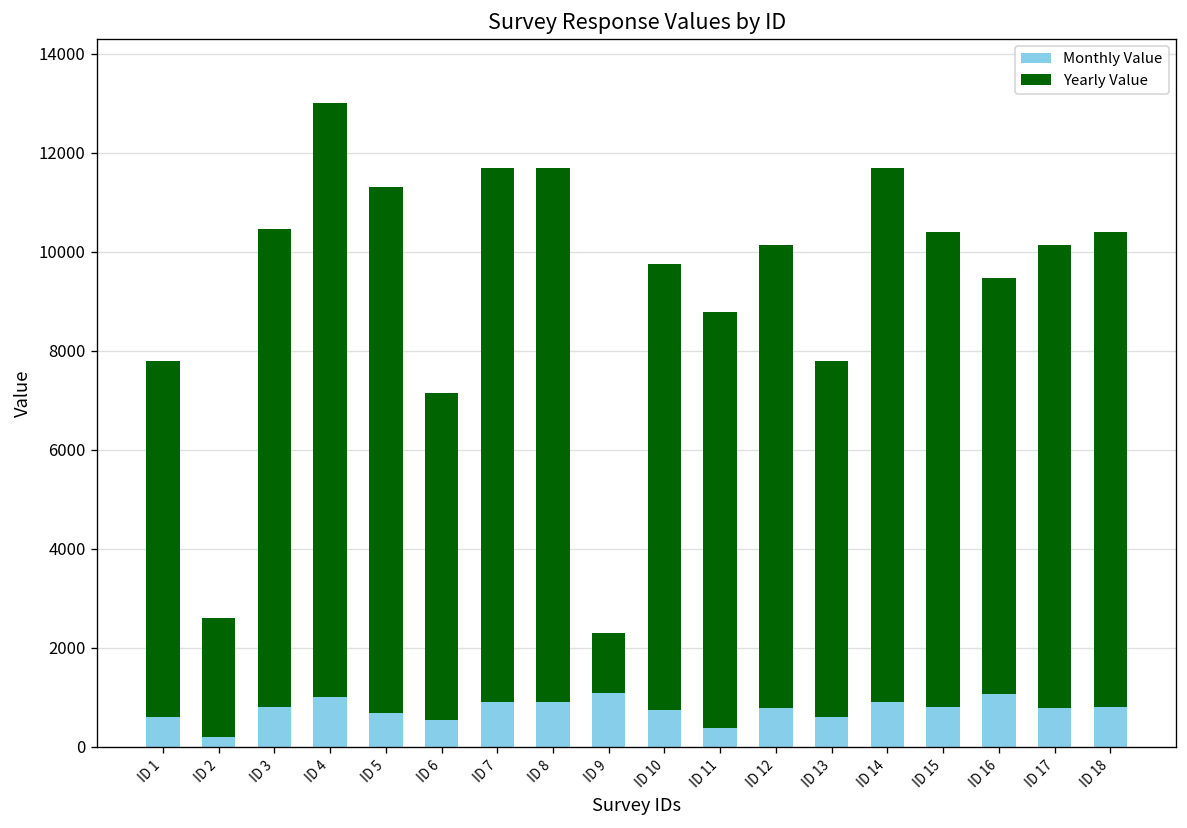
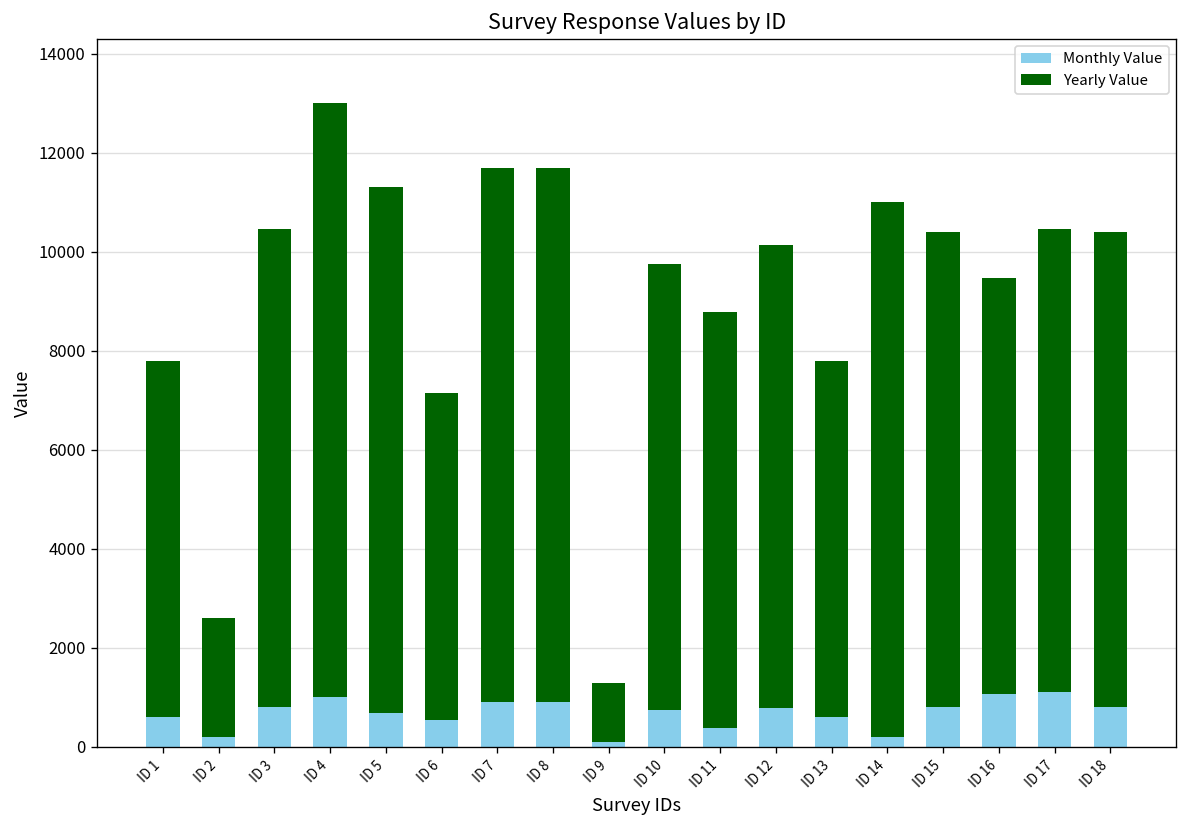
Monthly Value, ID 9: 1100 -> 100
Monthly Value, ID 14: 900 -> 200
Monthly Value, ID 17: 800 -> 1100
